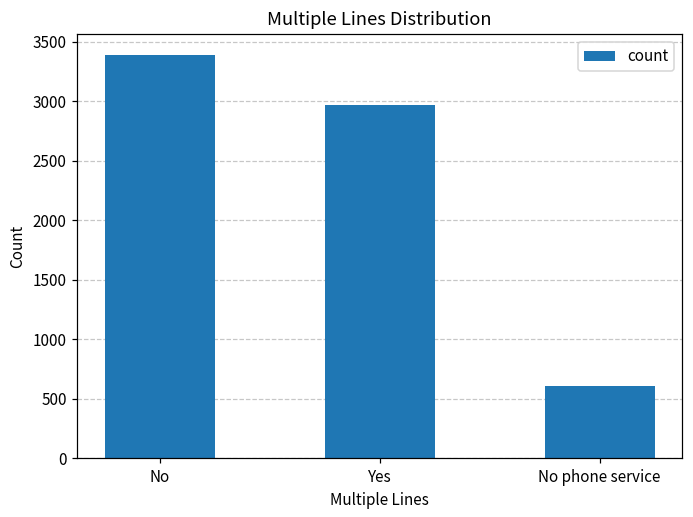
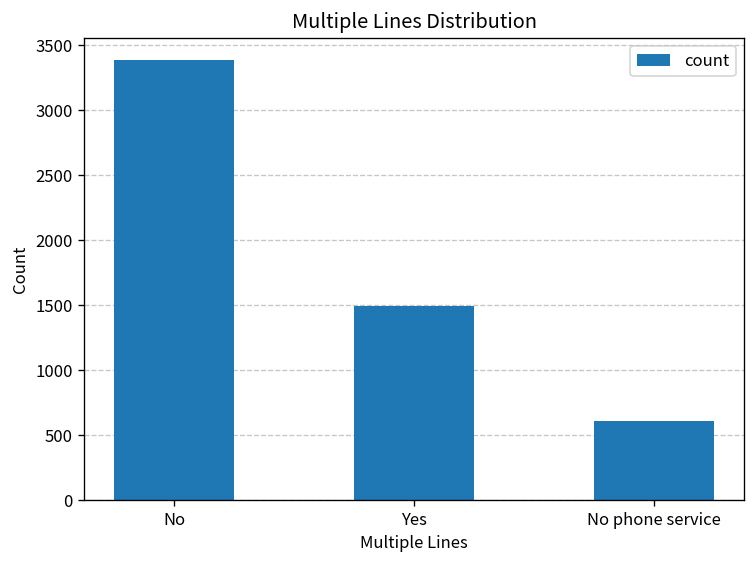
Yes: 2970 -> 1500
